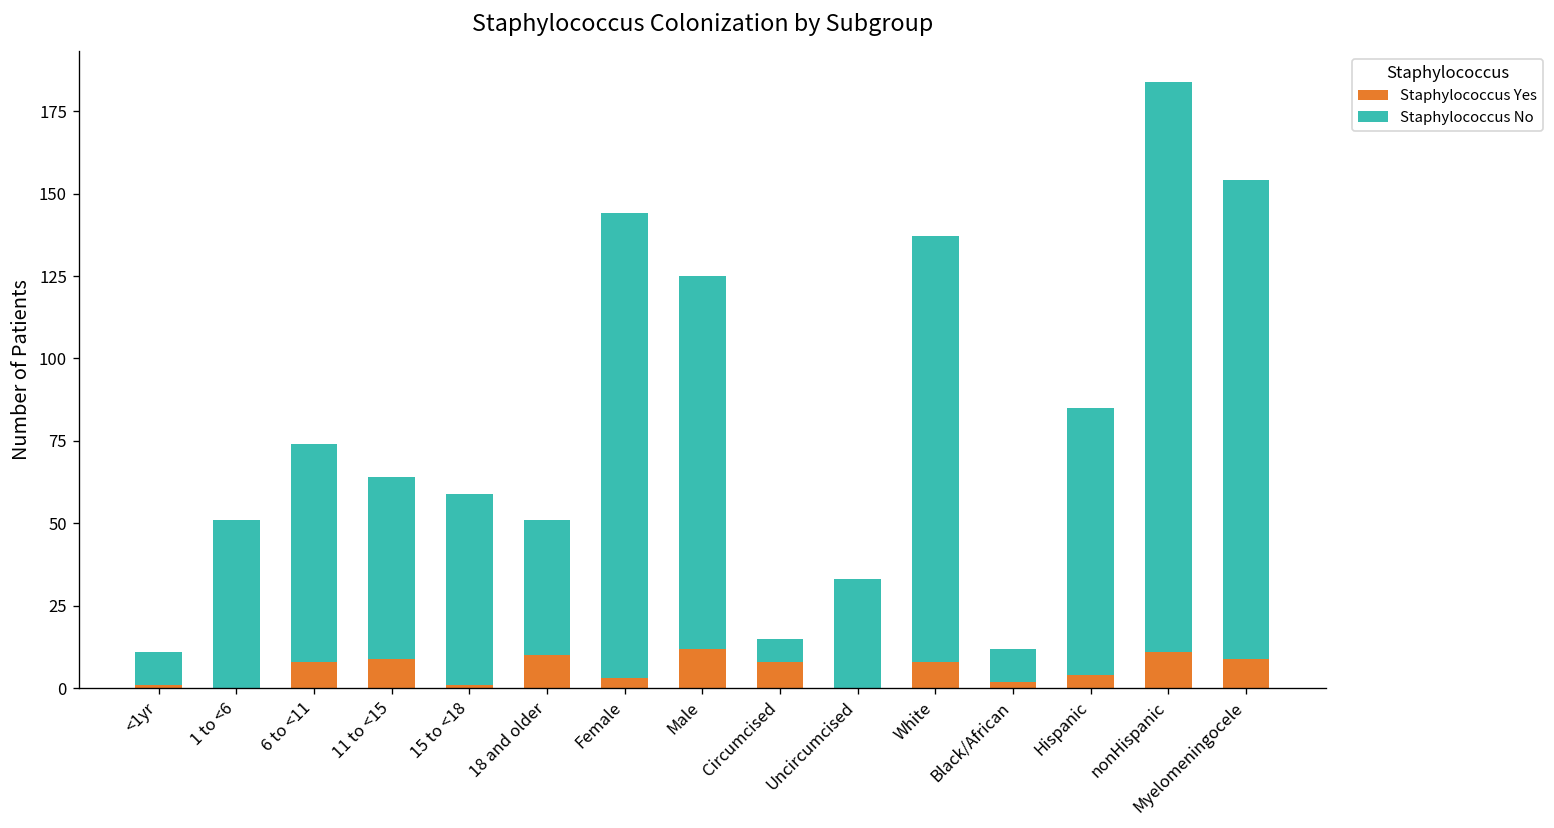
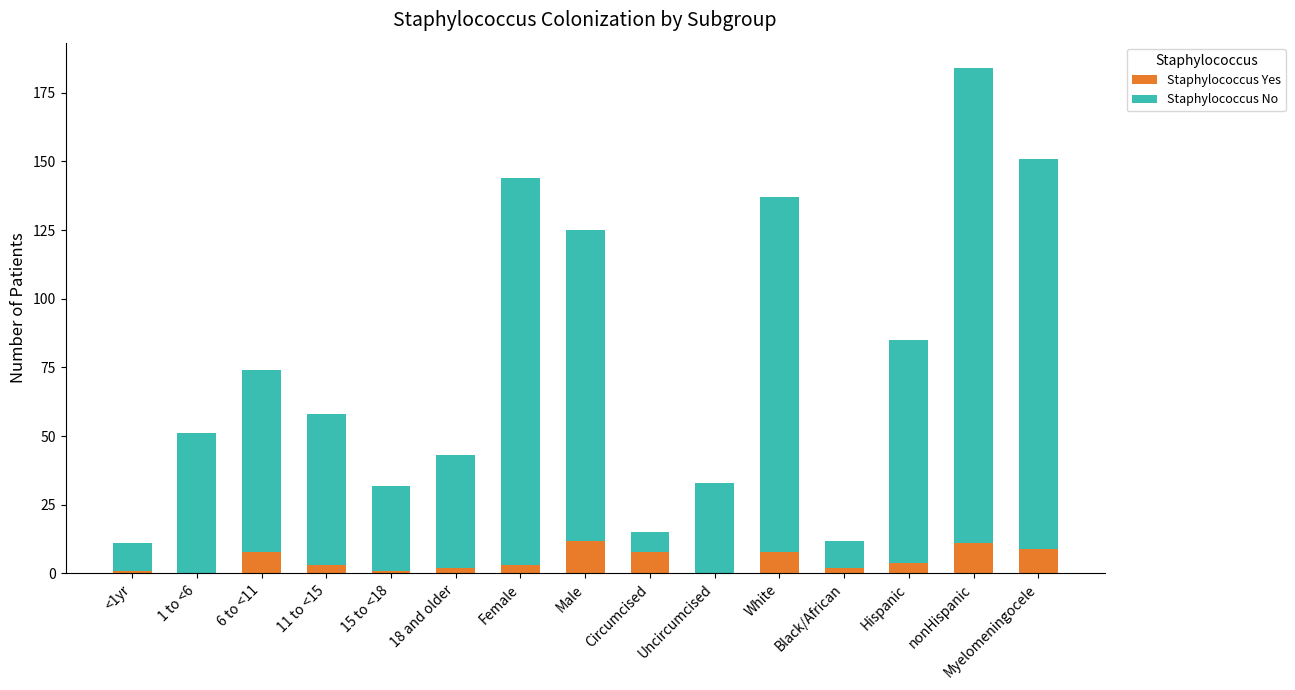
Staphylococcus Yes, 11 to <15: 9 -> 3
Staphylococcus No, 15 to <18: 58 -> 31
Staphylococcus Yes, 18 and older: 10 -> 2
Staphylococcus No, Myelomeningocele: 145 -> 142
